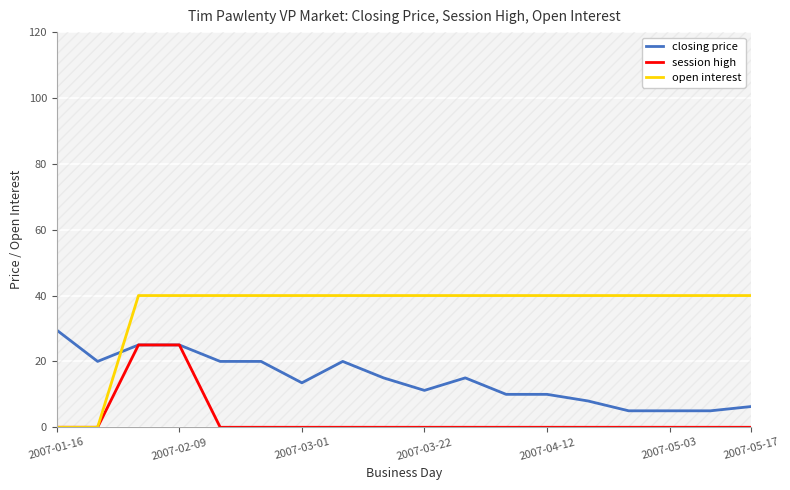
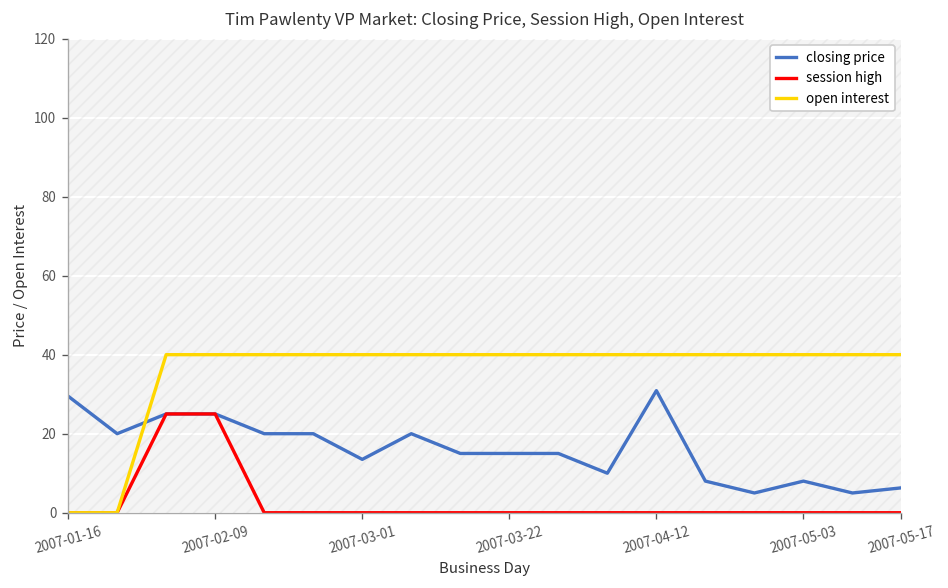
closing price, 2007-03-22: 11 -> 15
closing price, 2007-04-12: 10 -> 31
closing price, 2007-05-03: 5 -> 8
